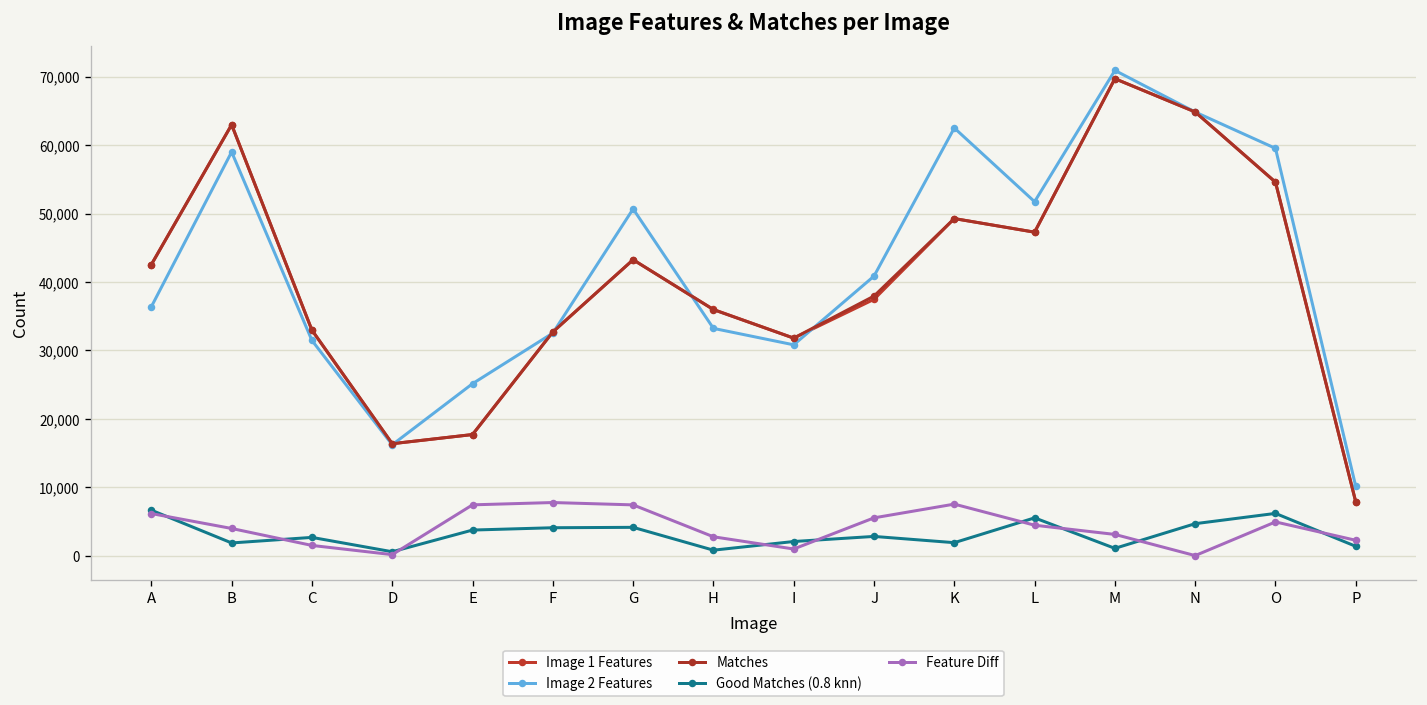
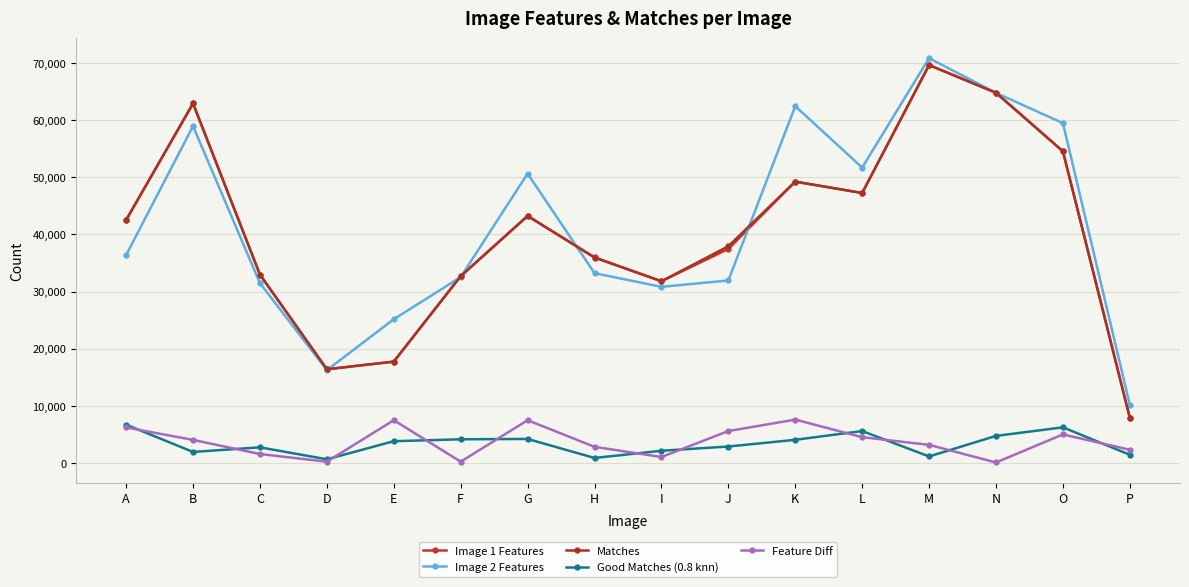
Feature Diff, F: 8,000 -> 0
Image 2 Features, J: 41,000 -> 32,000
Good Matches (0.8 knn), K: 2,000 -> 4,000
